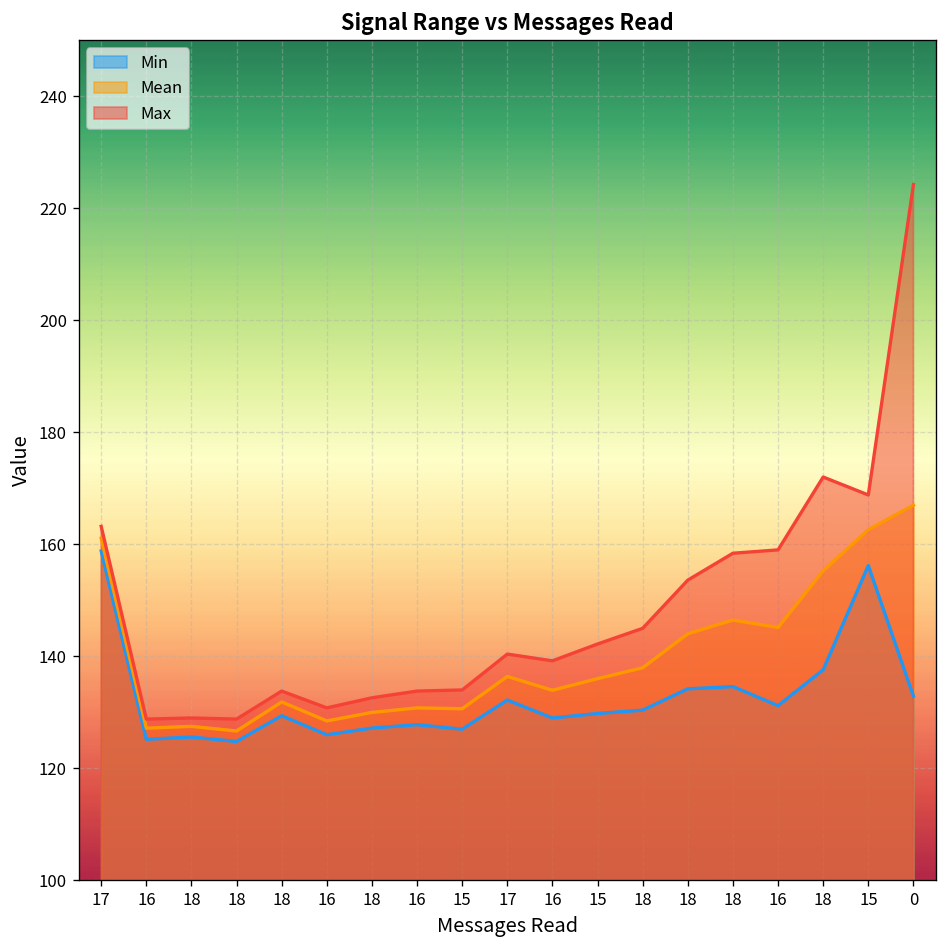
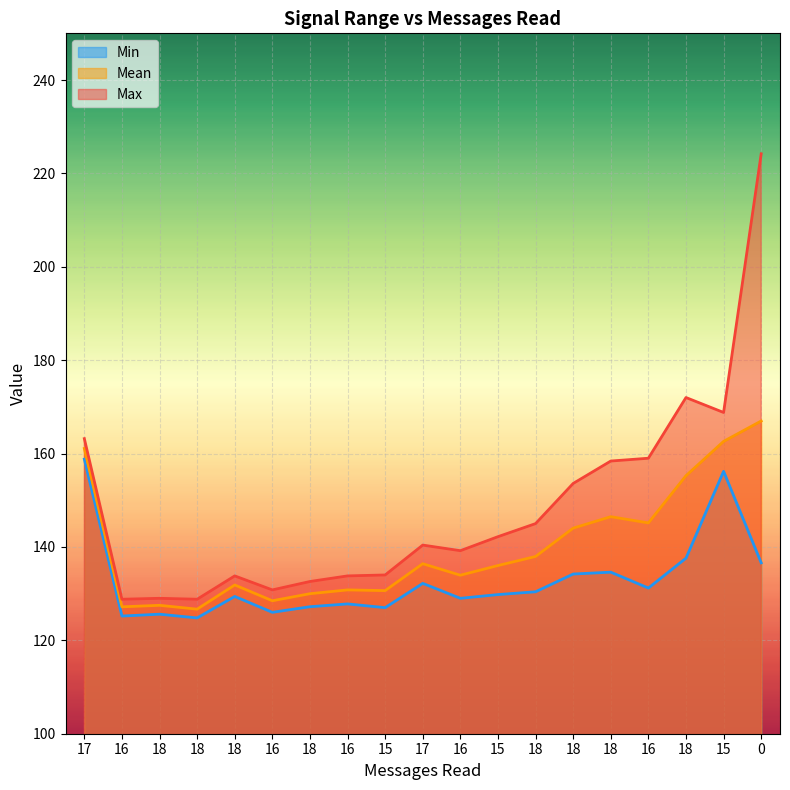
Min, 0: 133 -> 137
